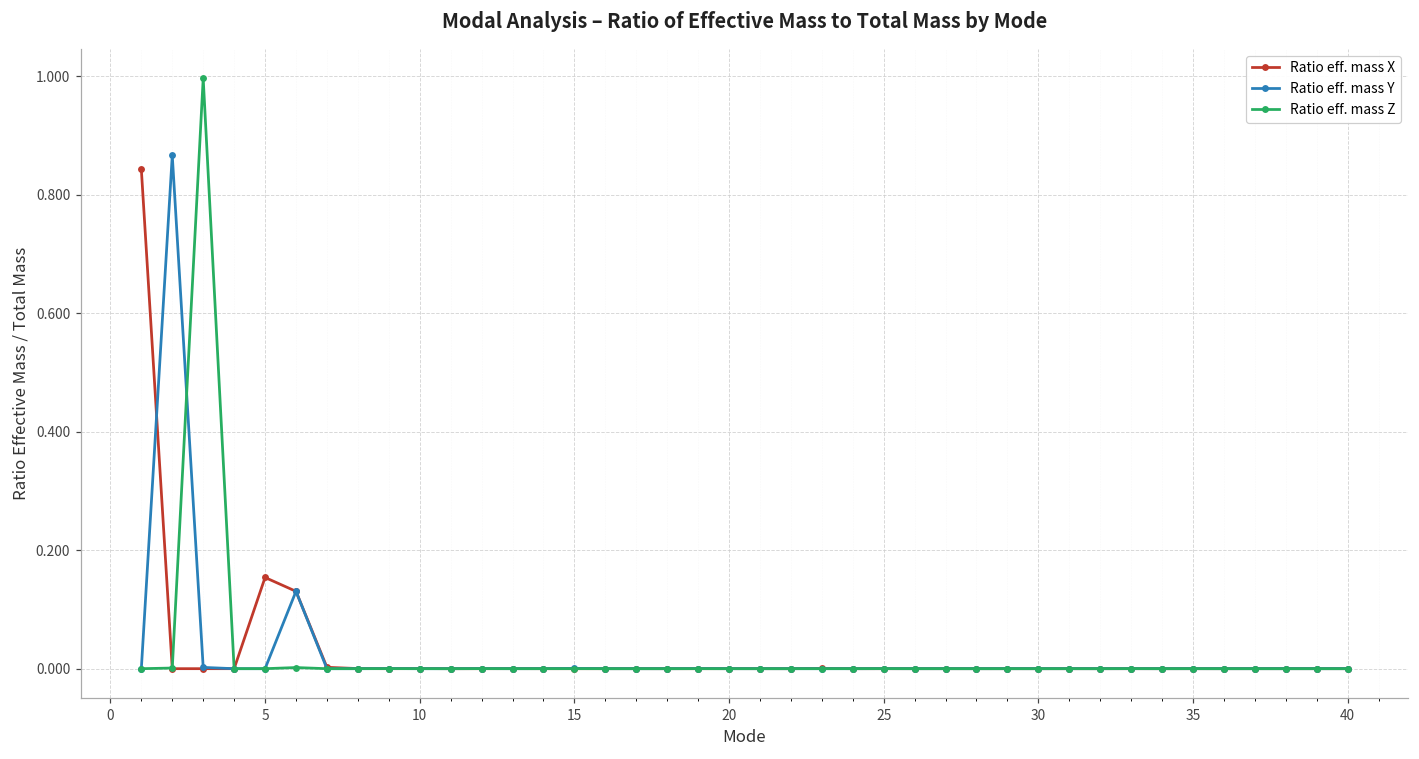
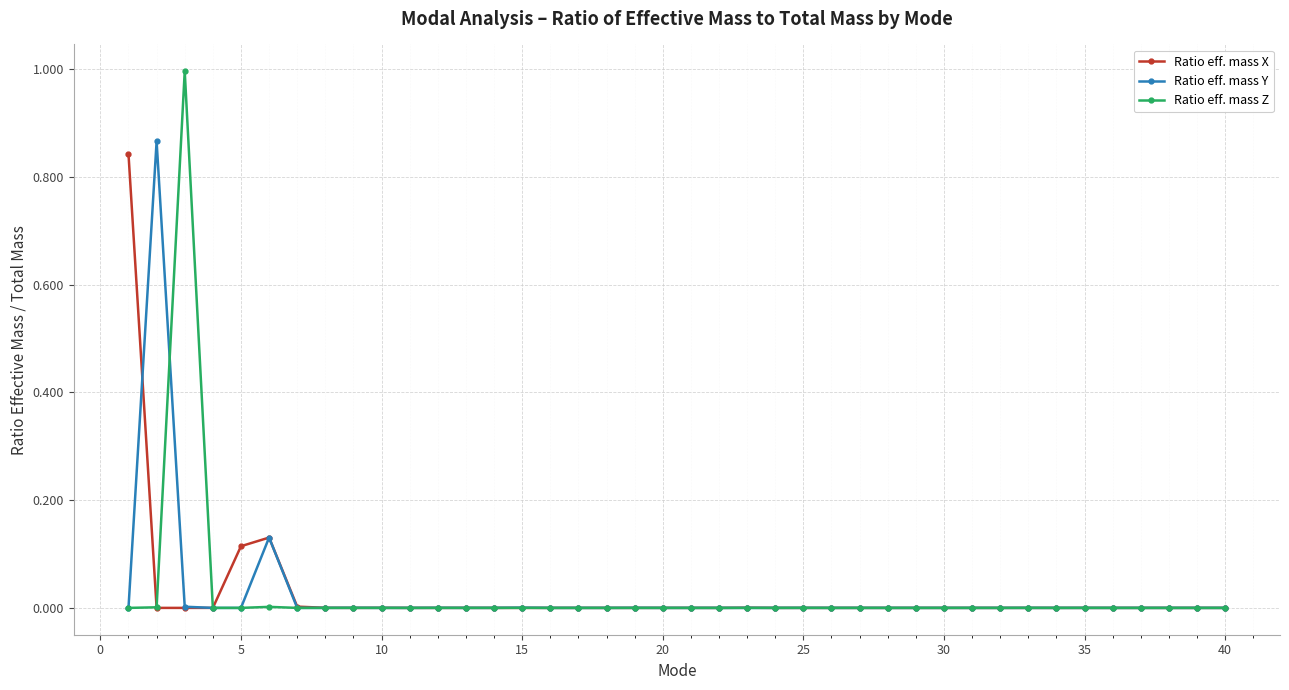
Ratio eff. mass X, 5: 0.15 -> 0.11
